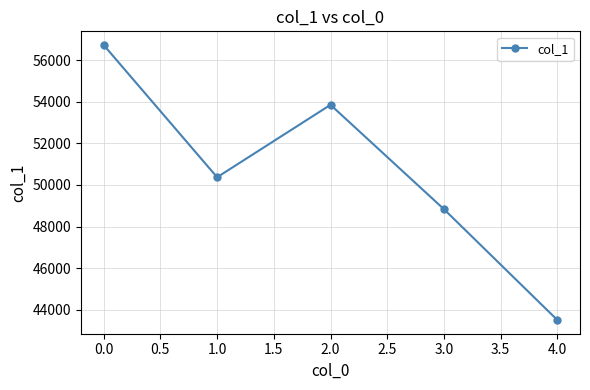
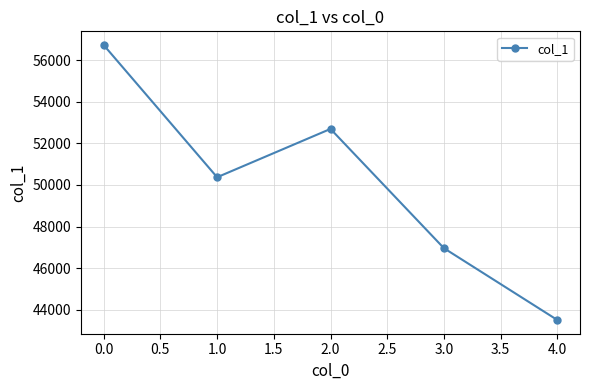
2.0: 53900 -> 52700
3.0: 48800 -> 47000
